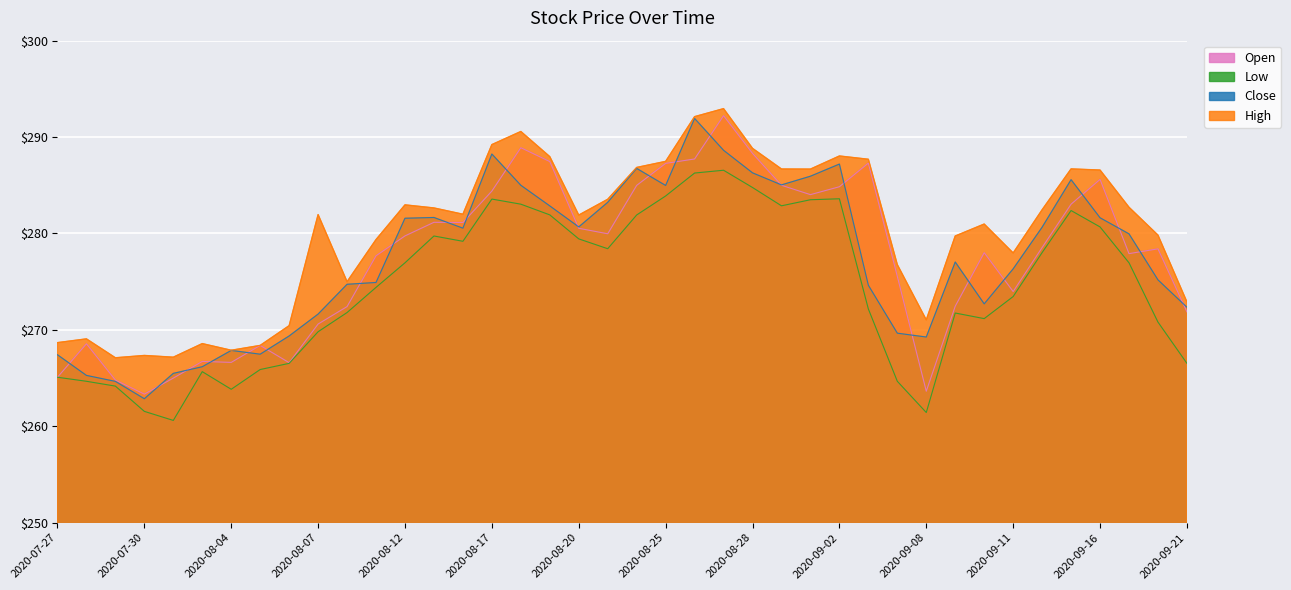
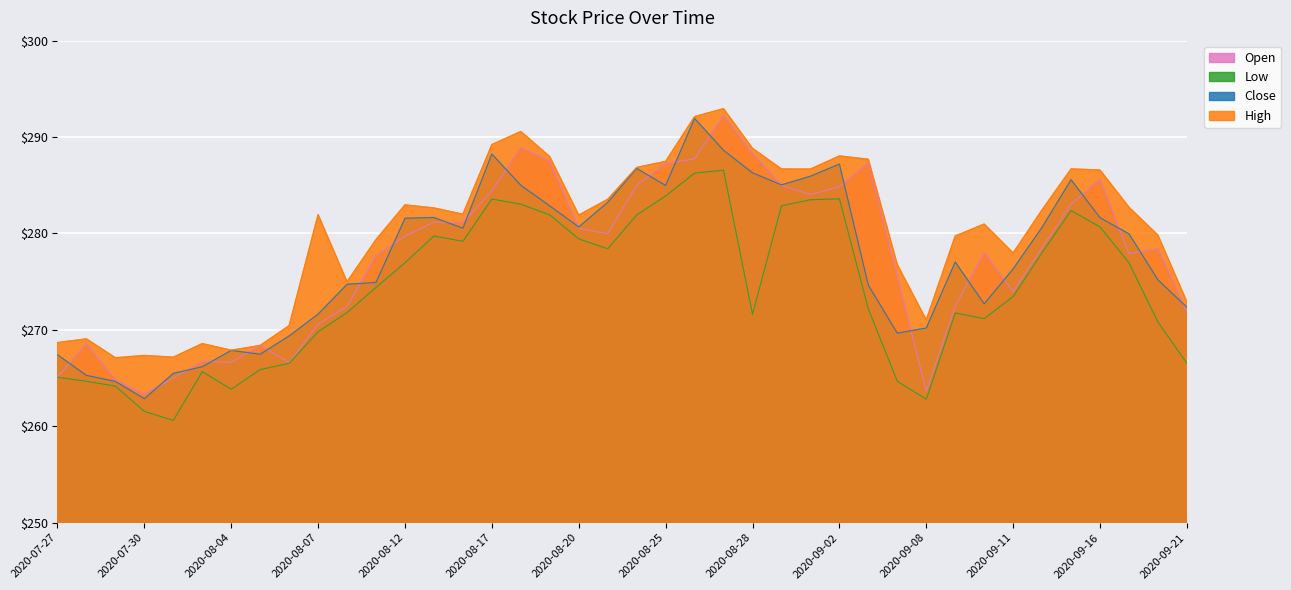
Low, 2020-08-28: $285 -> $272
Low, 2020-09-08: $261 -> $263
Close, 2020-09-08: $269 -> $270
